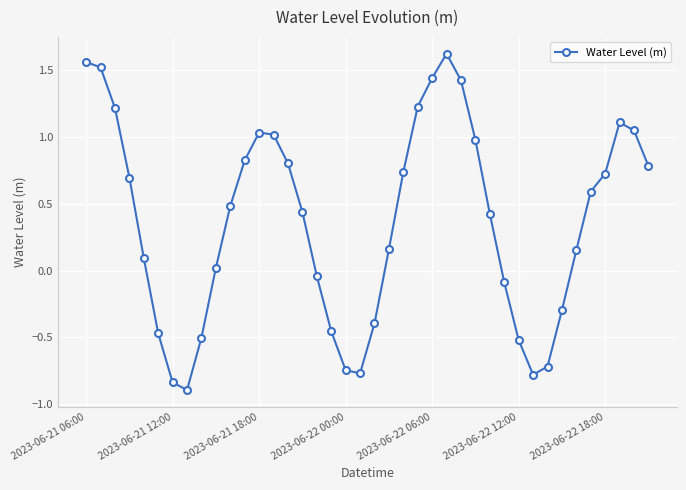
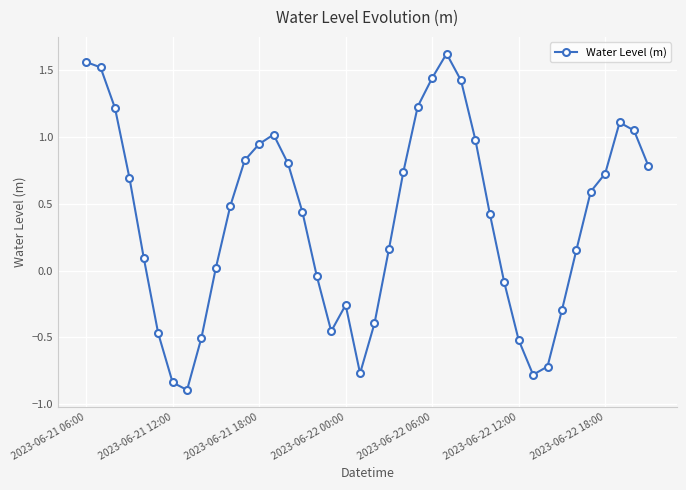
2023-06-21 18:00: 1.03 -> 0.95
2023-06-22 00:00: -0.75 -> -0.26
